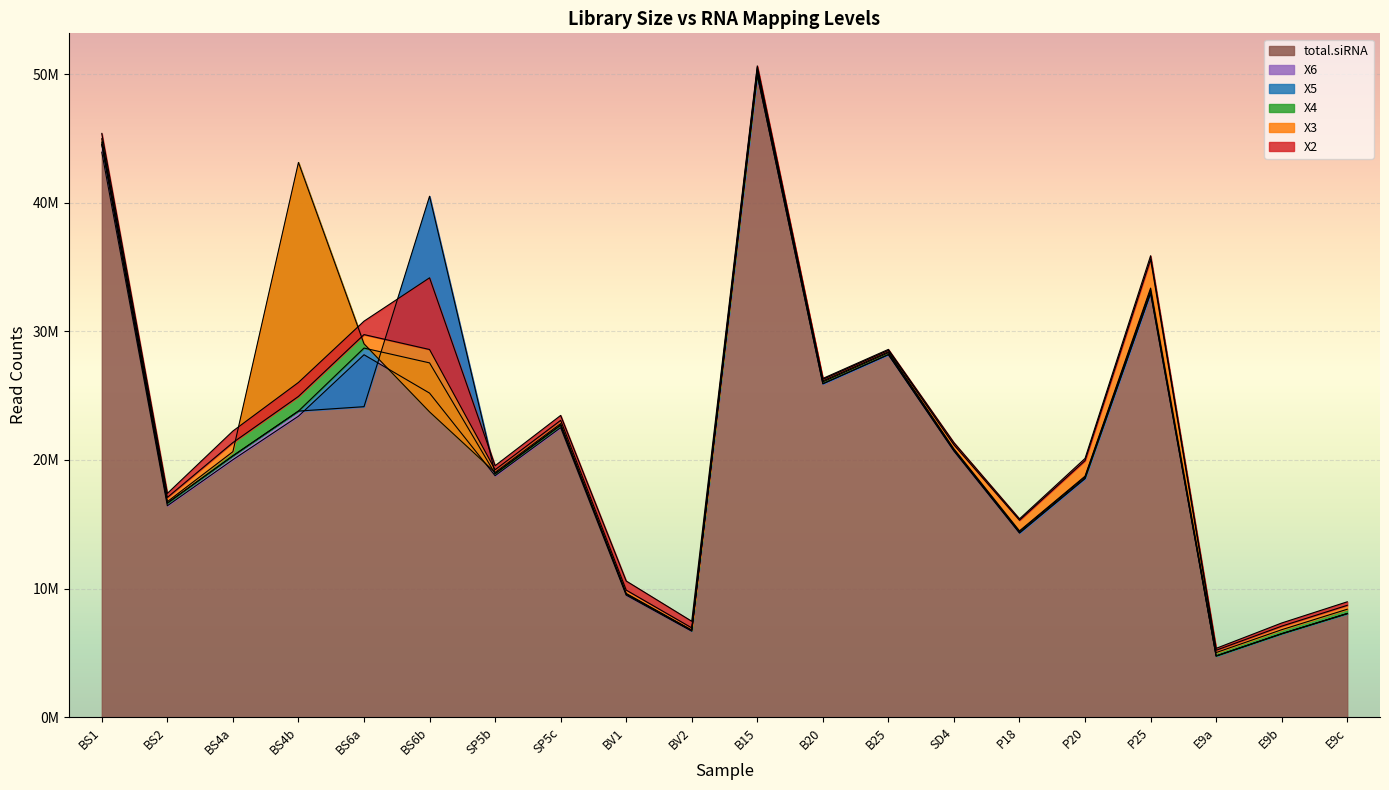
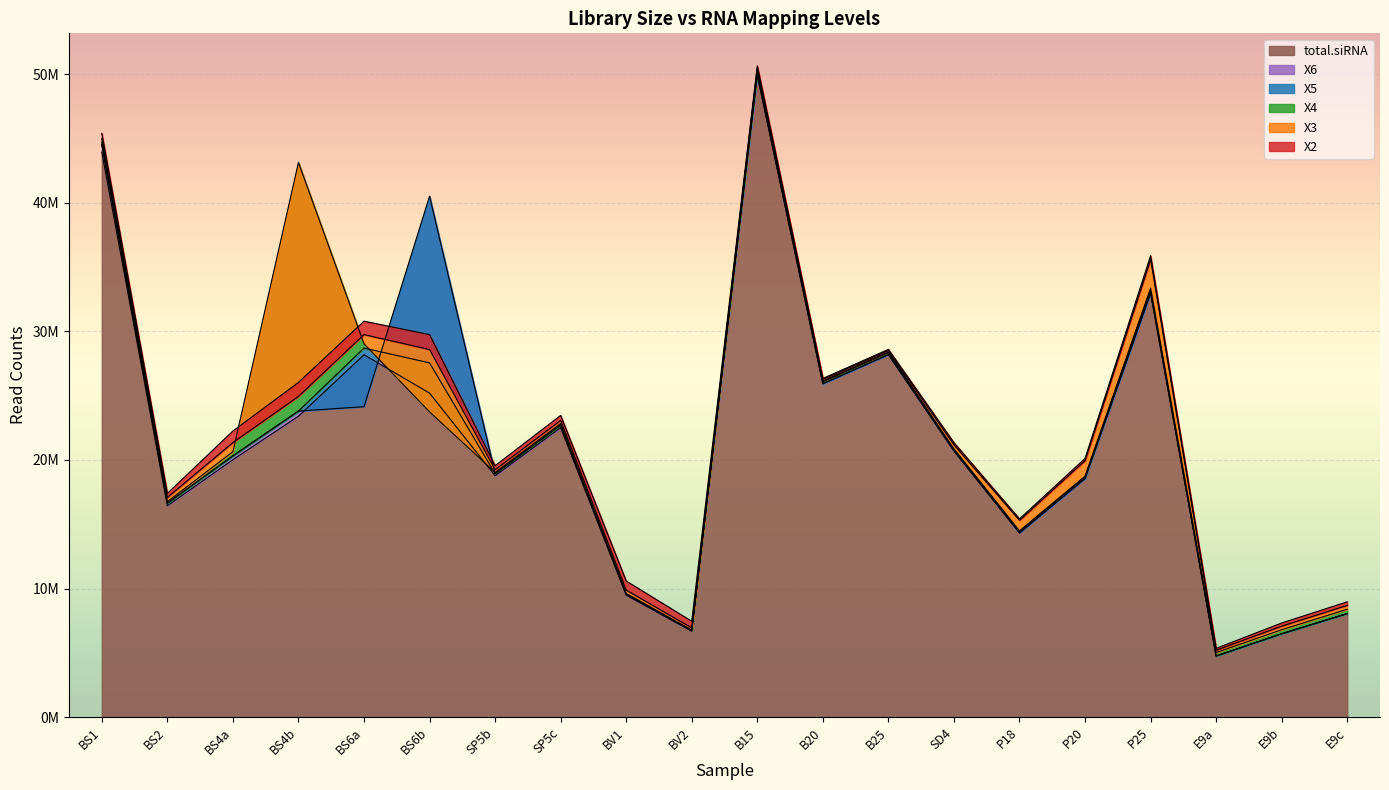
X2, BS6b: 34200000 -> 29700000
